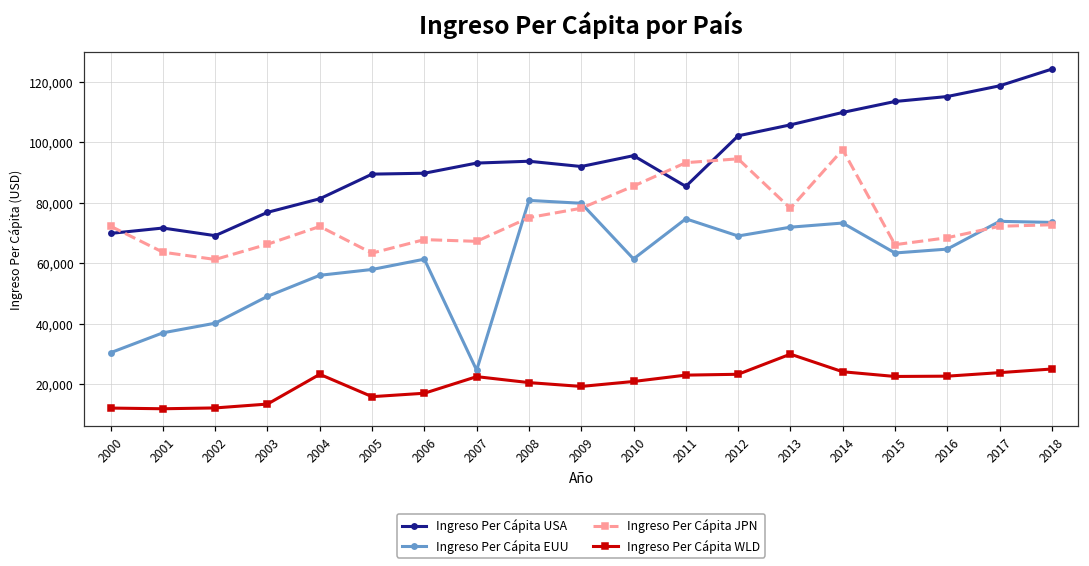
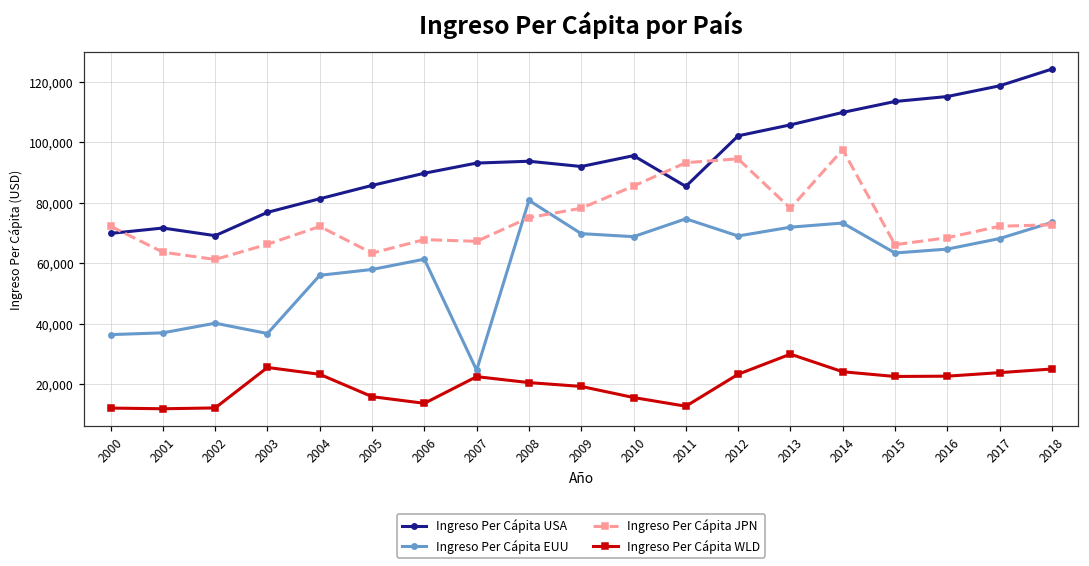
Ingreso Per Cápita EUU, 2000: 30,000 -> 36,000
Ingreso Per Cápita EUU, 2003: 49,000 -> 37,000
Ingreso Per Cápita WLD, 2003: 13,000 -> 26,000
Ingreso Per Cápita USA, 2005: 89,000 -> 86,000
Ingreso Per Cápita WLD, 2006: 17,000 -> 14,000
Ingreso Per Cápita EUU, 2009: 80,000 -> 70,000
Ingreso Per Cápita EUU, 2010: 61,000 -> 69,000
Ingreso Per Cápita WLD, 2010: 21,000 -> 16,000
Ingreso Per Cápita WLD, 2011: 23,000 -> 13,000
Ingreso Per Cápita EUU, 2017: 74,000 -> 68,000
